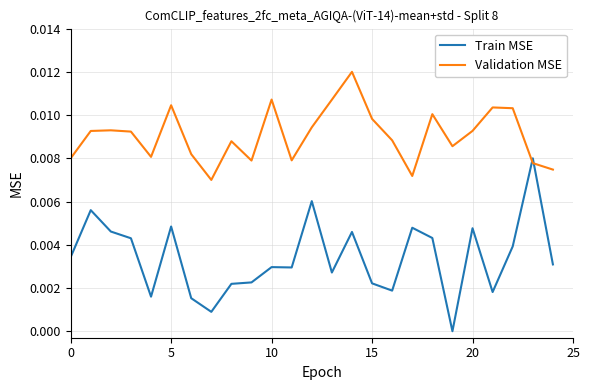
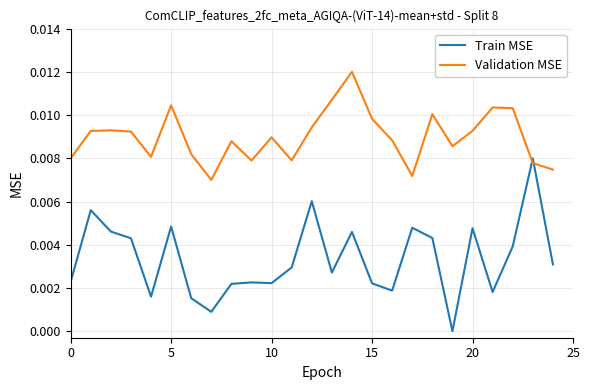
Train MSE, 0: 0.0034 -> 0.0023
Train MSE, 10: 0.0030 -> 0.0022
Validation MSE, 10: 0.0107 -> 0.0090
